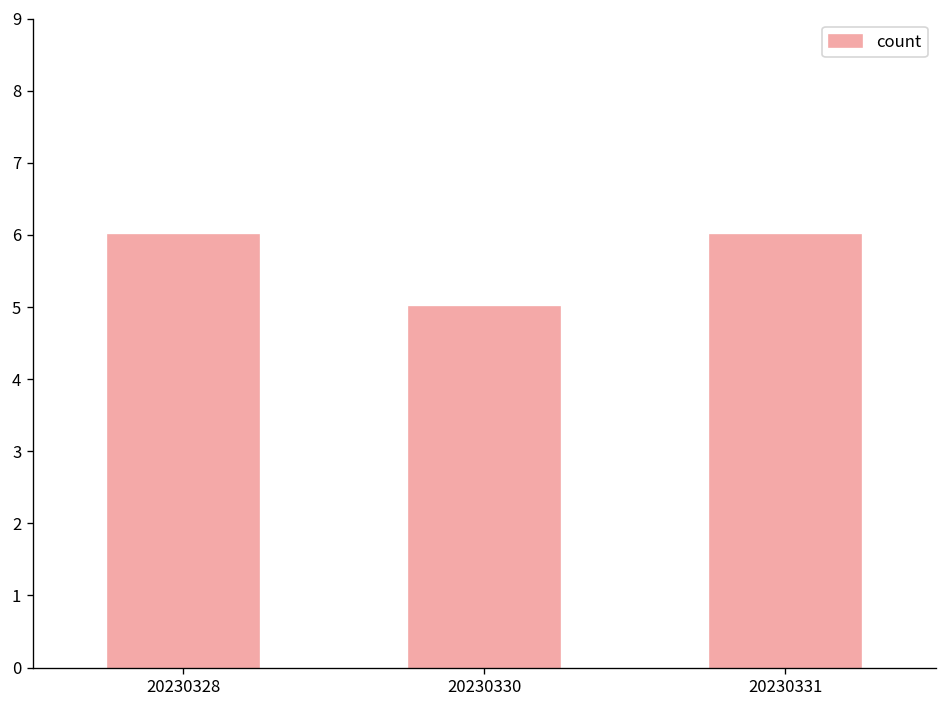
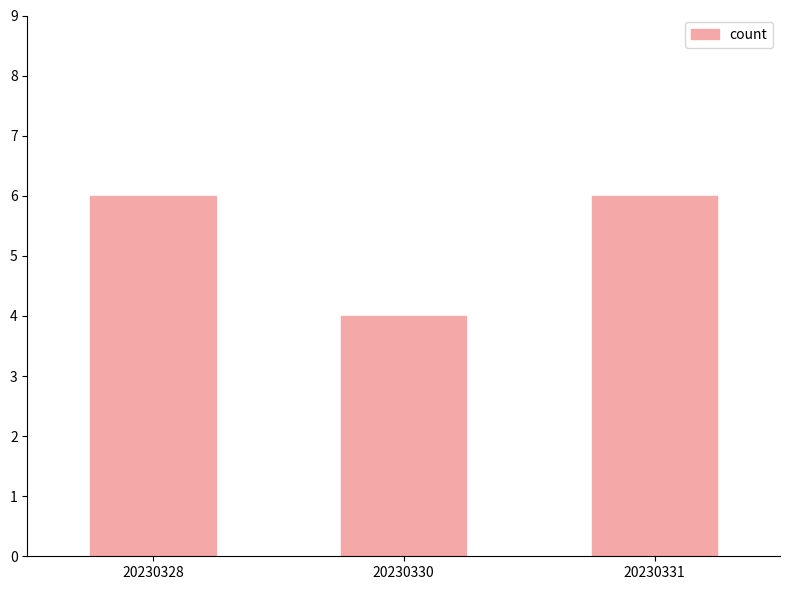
20230330: 5 -> 4
